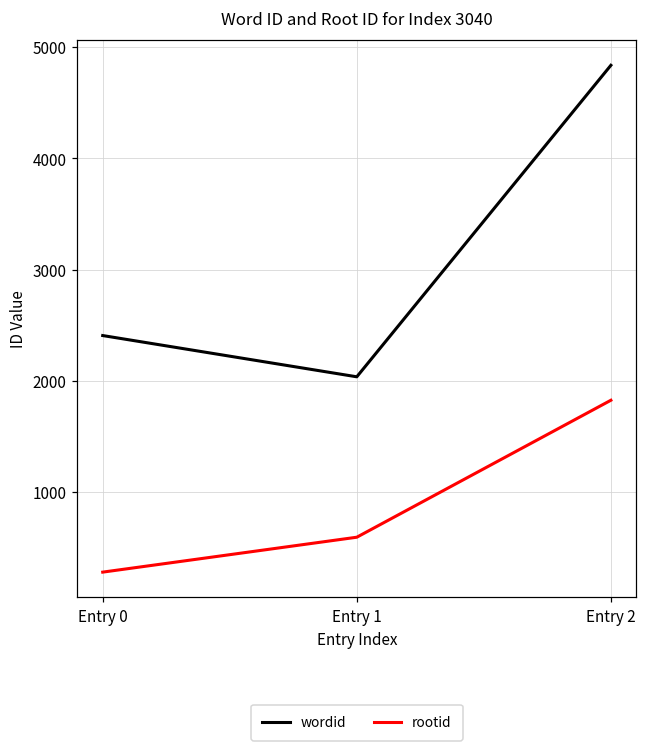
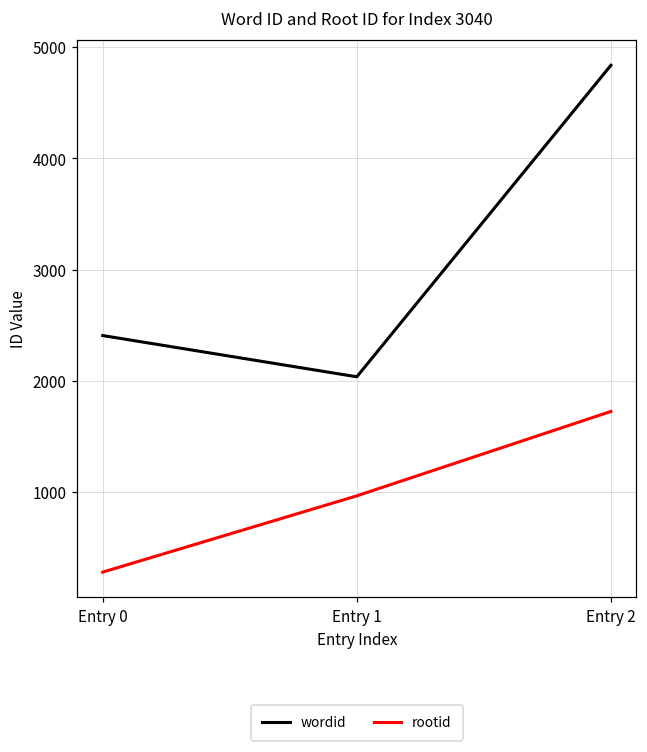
rootid, Entry 1: 590 -> 970
rootid, Entry 2: 1830 -> 1720
